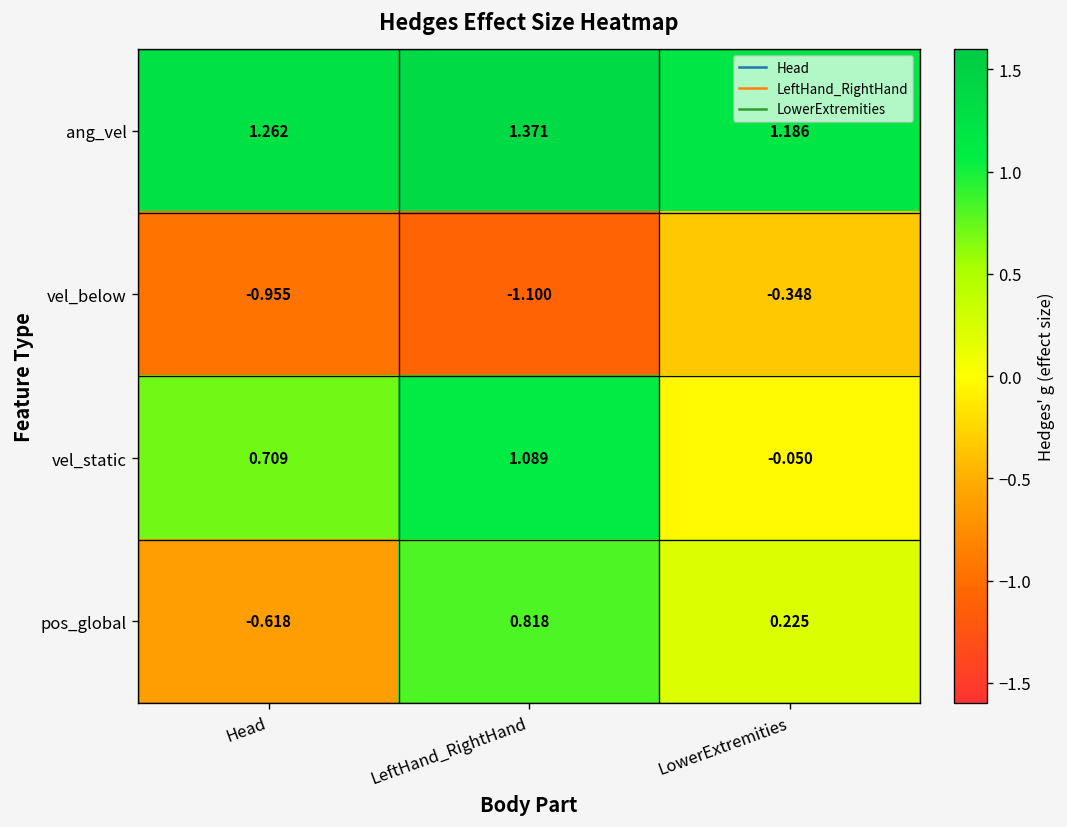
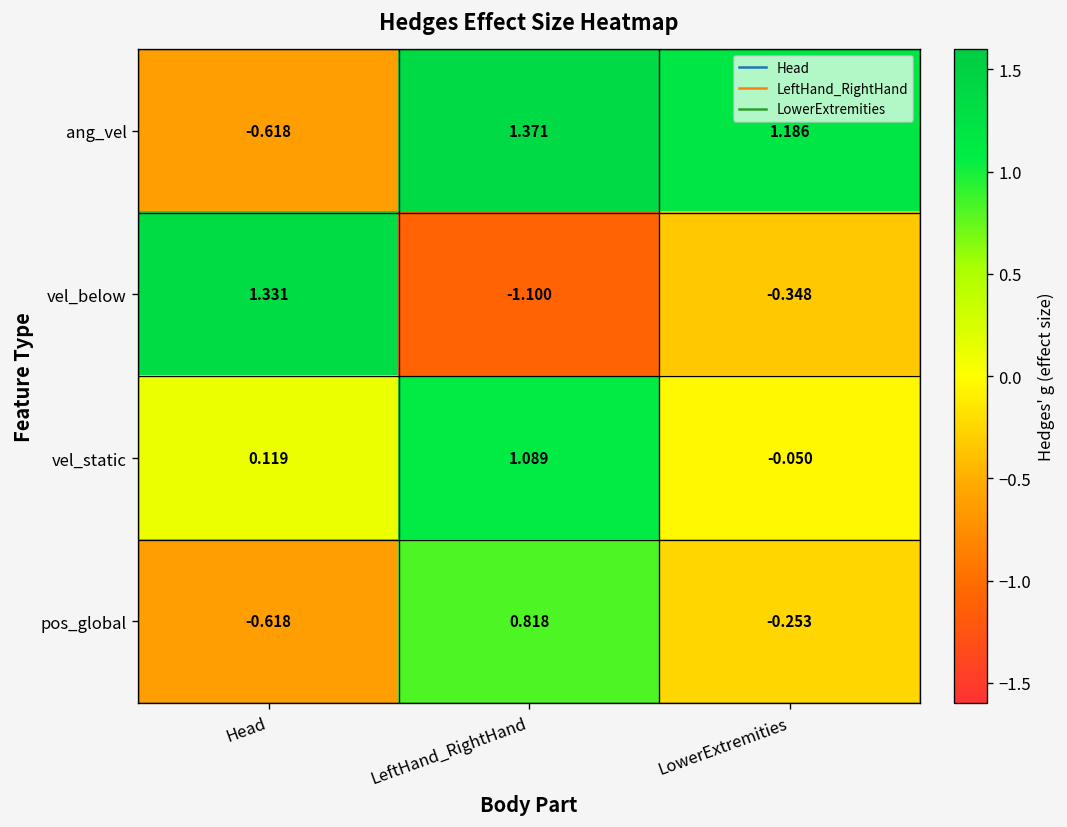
ang_vel, Head: 1.262 -> -0.618
vel_below, Head: -0.955 -> 1.331
vel_static, Head: 0.709 -> 0.119
pos_global, LowerExtremities: 0.225 -> -0.253
